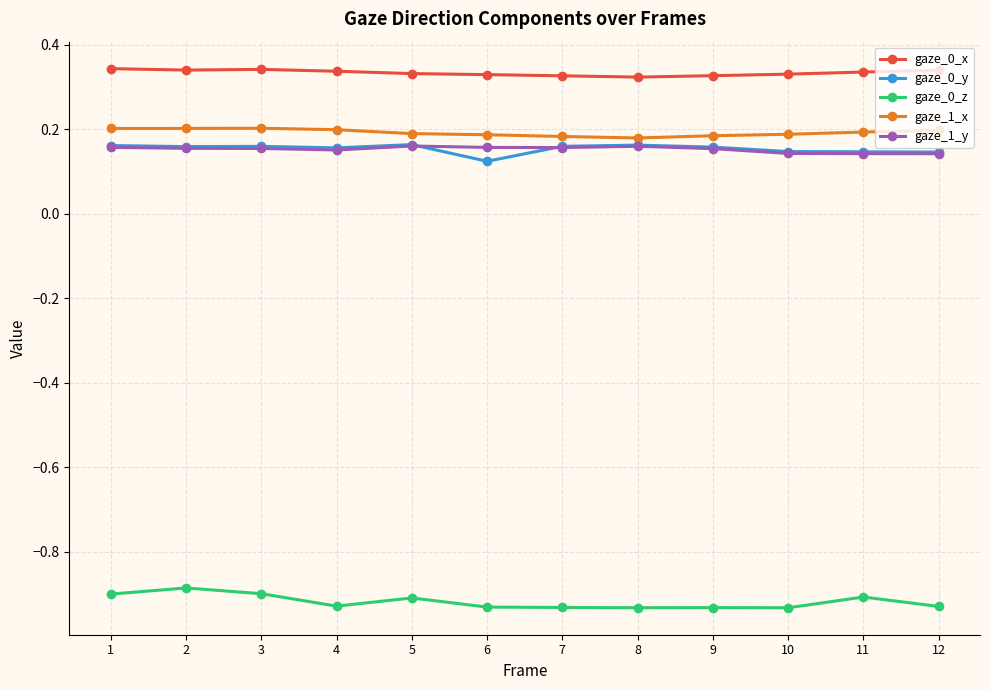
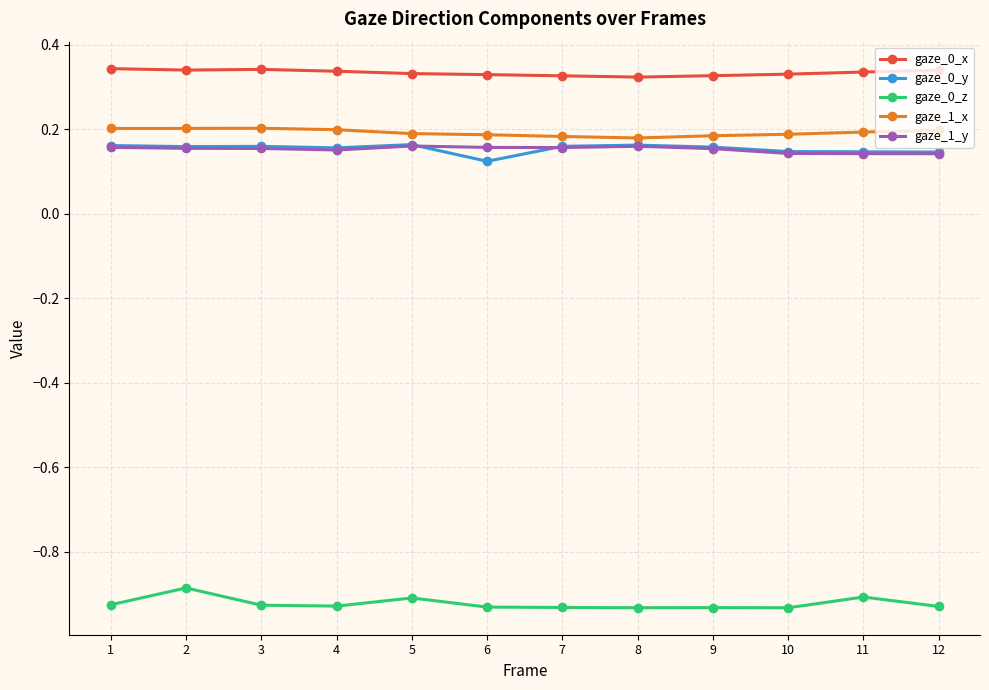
gaze_0_z, 1: -0.90 -> -0.92
gaze_0_z, 3: -0.90 -> -0.93
